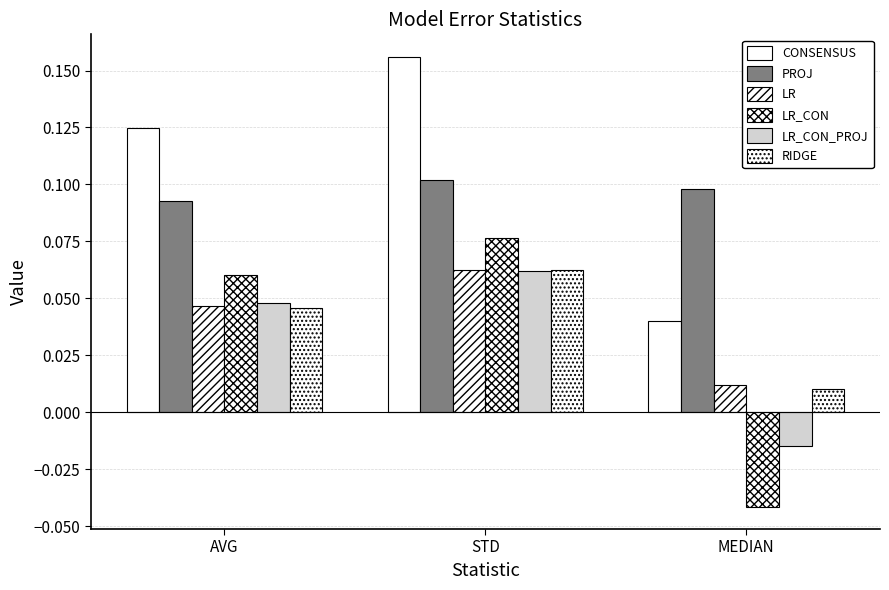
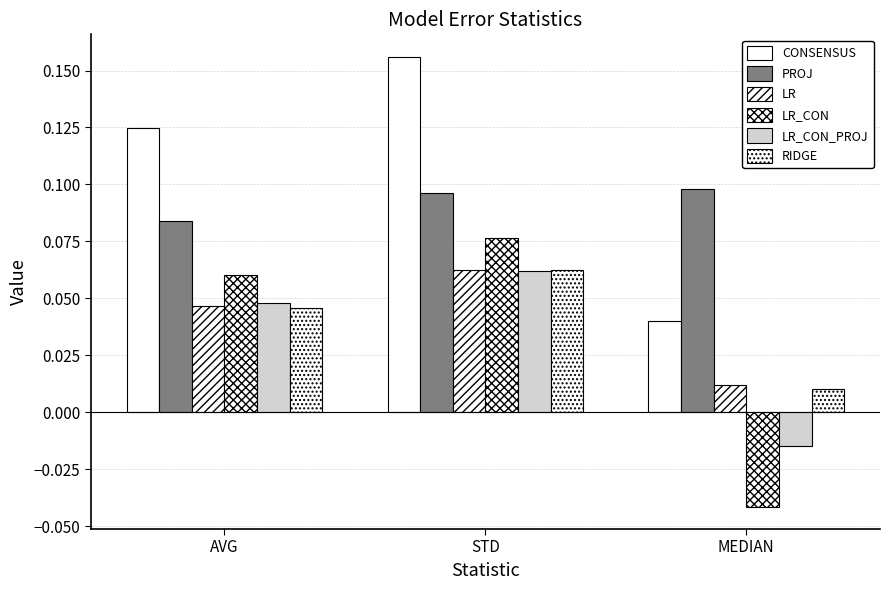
PROJ, AVG: 0.093 -> 0.084
PROJ, STD: 0.102 -> 0.096
